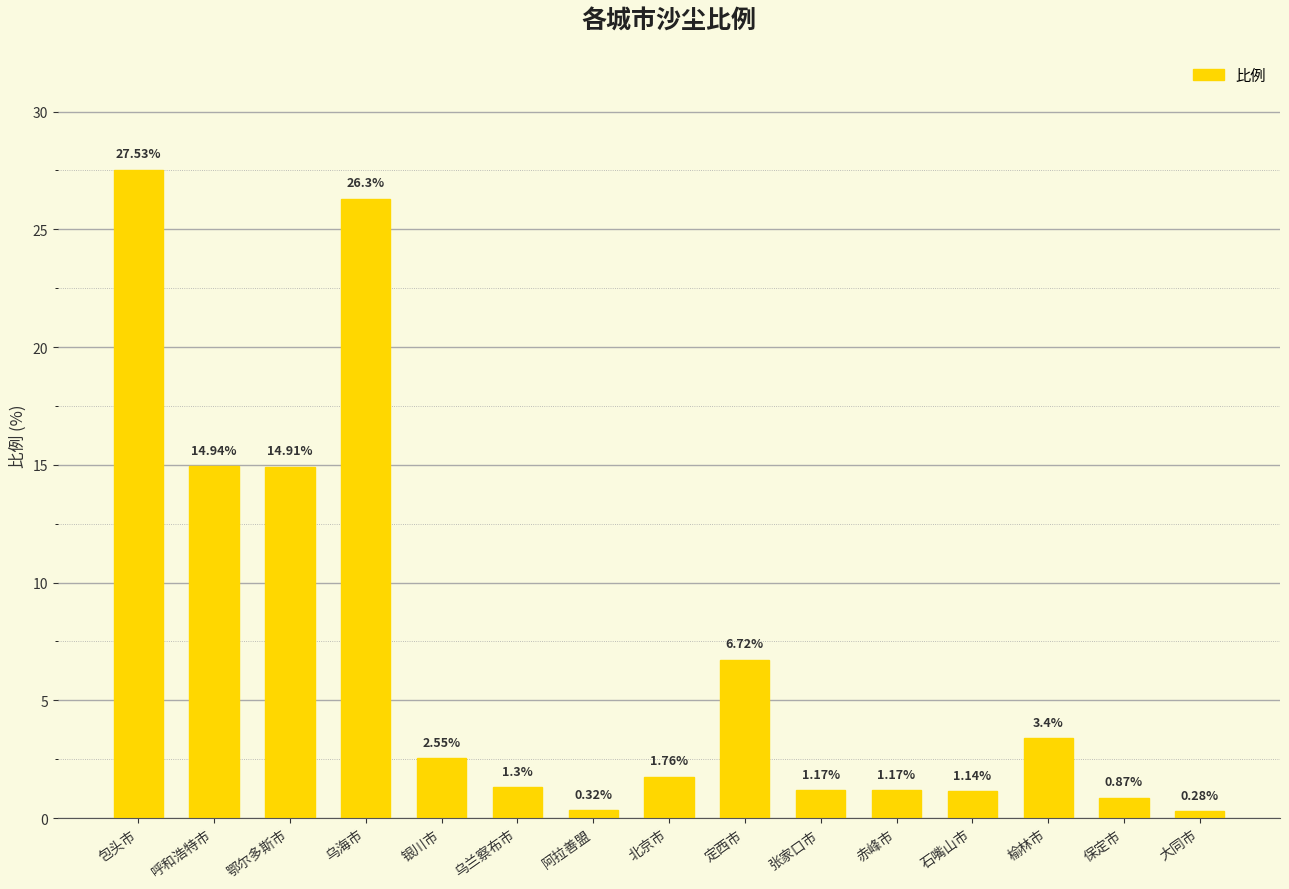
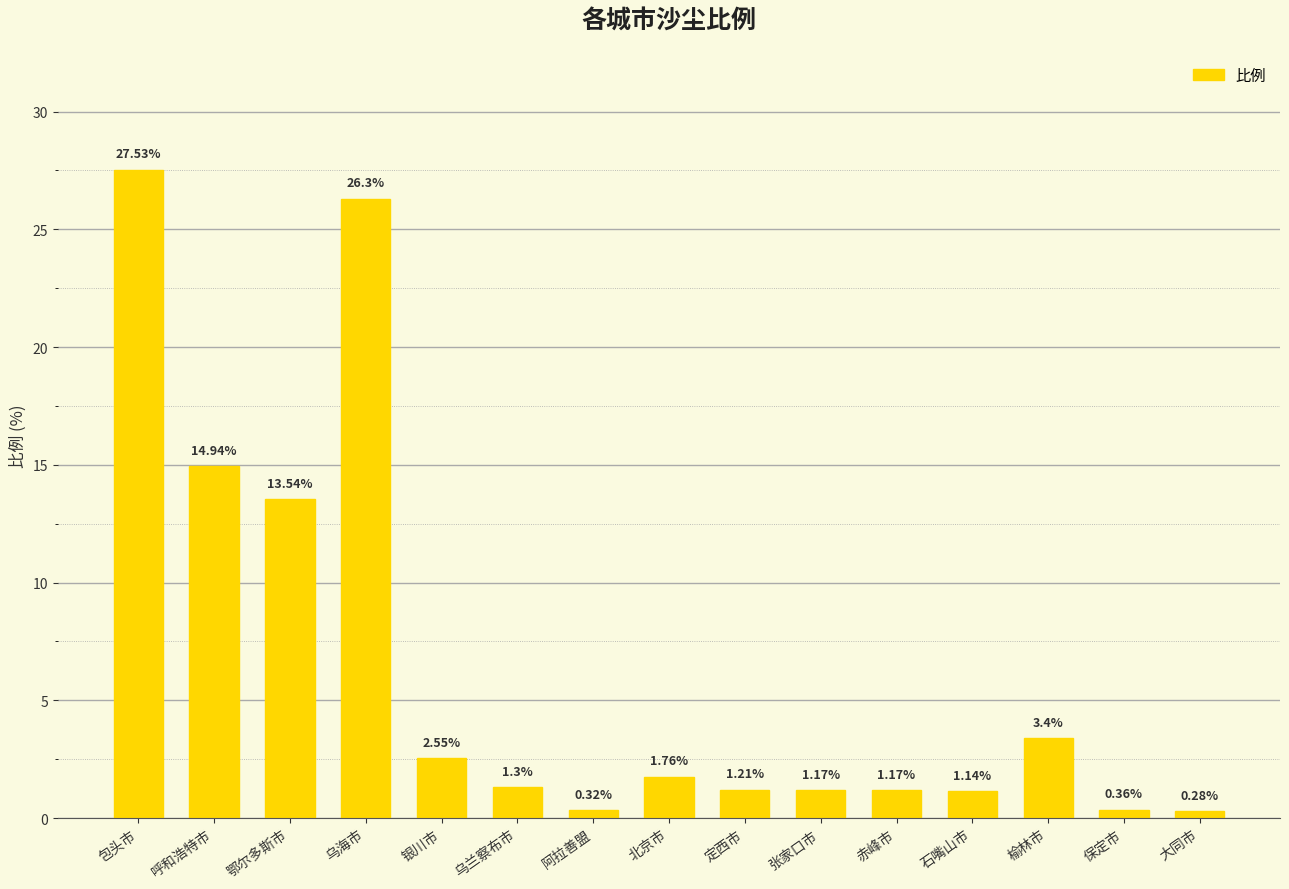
鄂尔多斯市: 14.91% -> 13.54%
定西市: 6.72% -> 1.21%
保定市: 0.87% -> 0.36%
